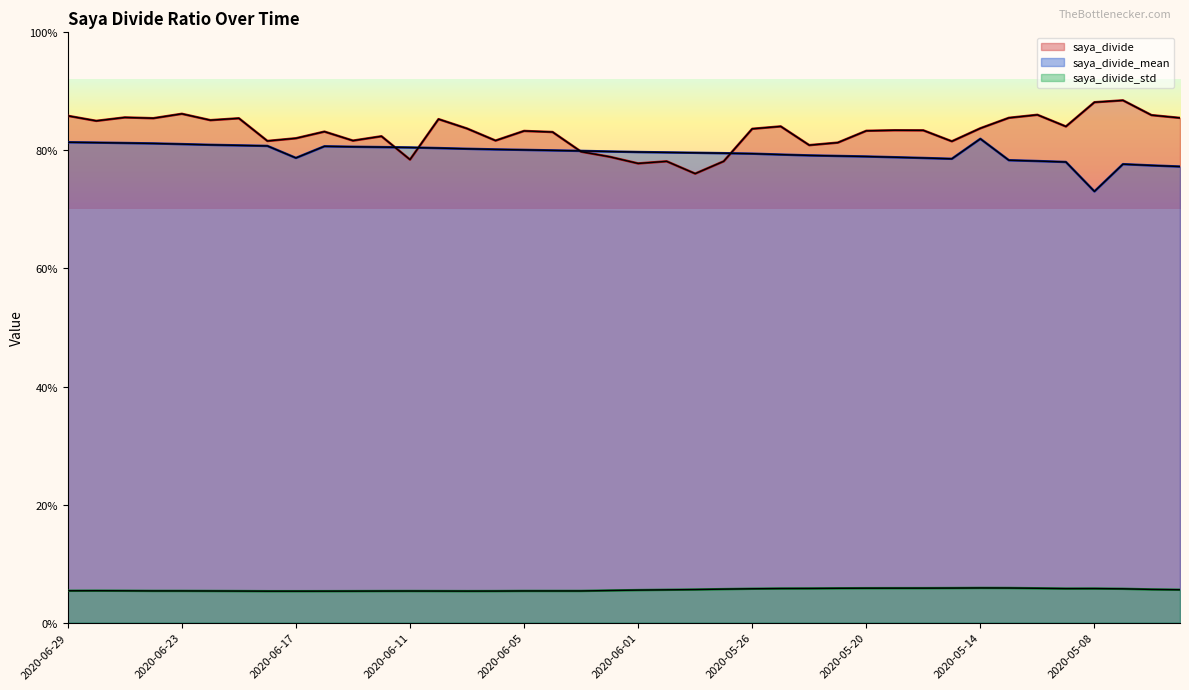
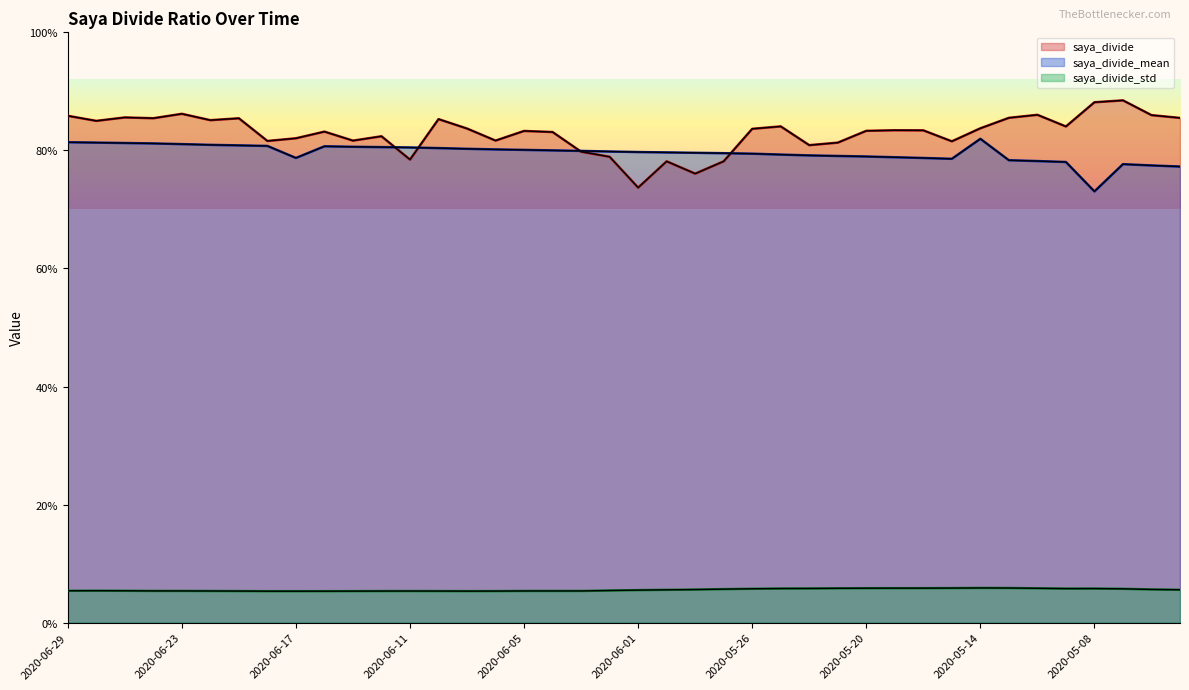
saya_divide, 2020-06-01: 78% -> 74%
